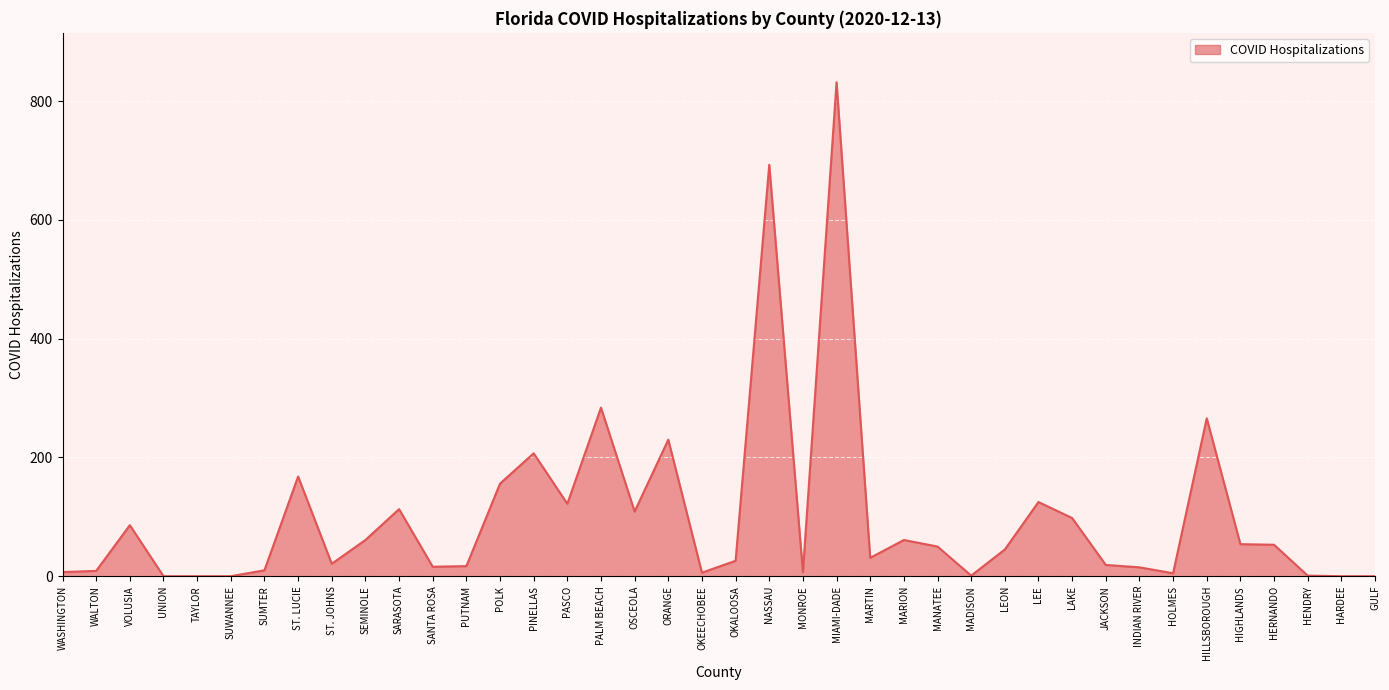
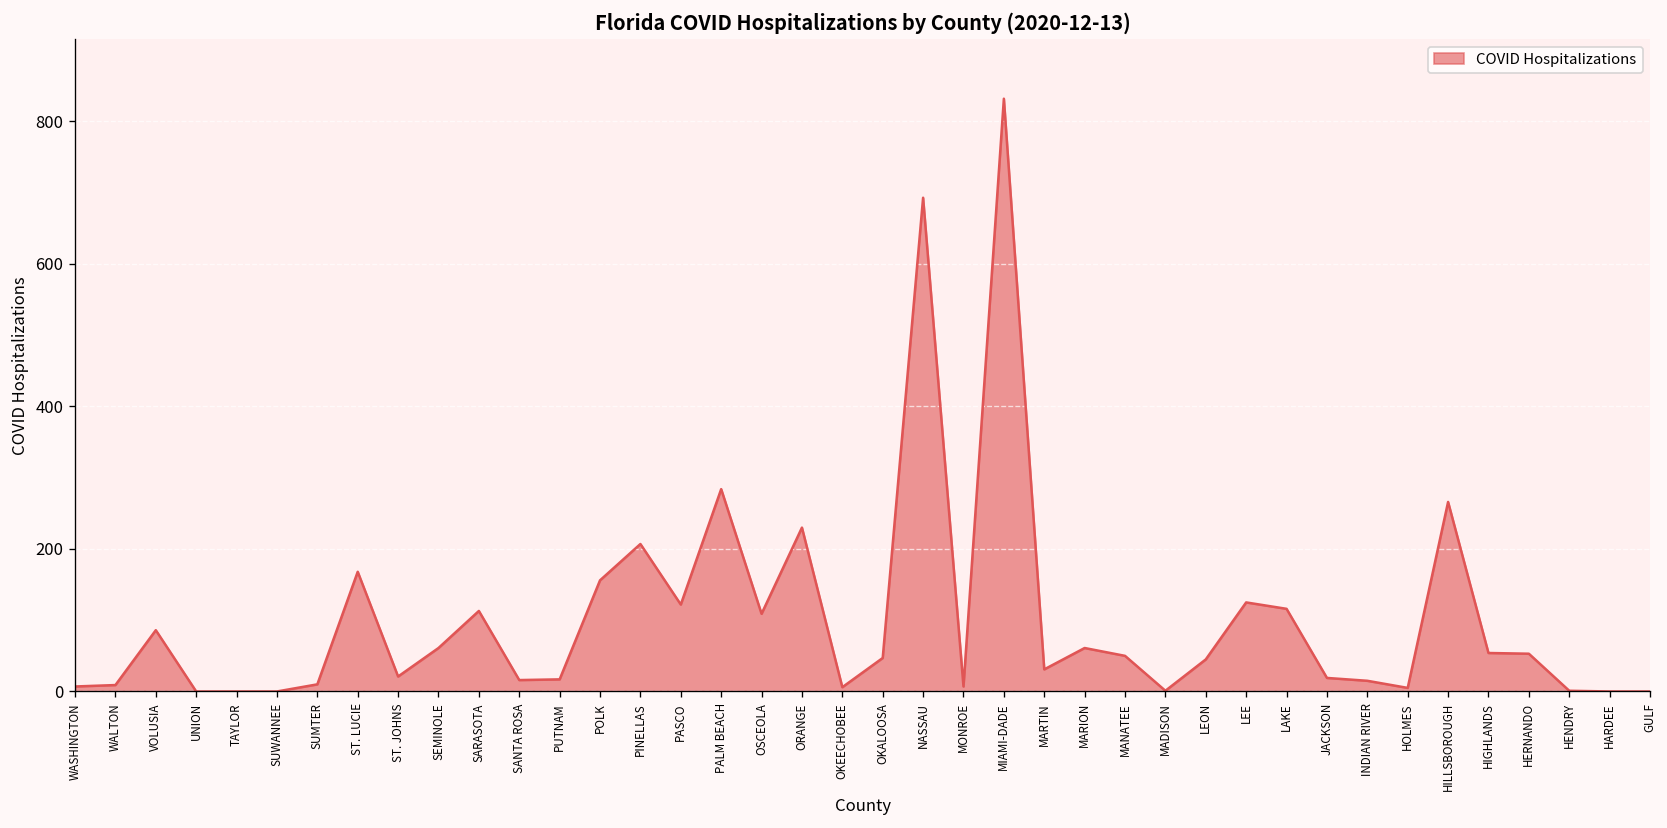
OKALOOSA: 30 -> 50
LAKE: 100 -> 120
